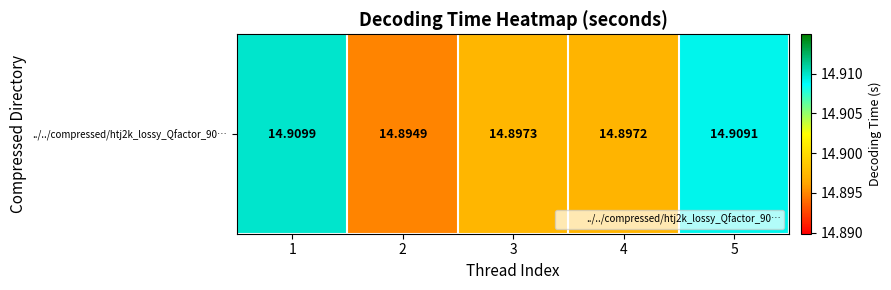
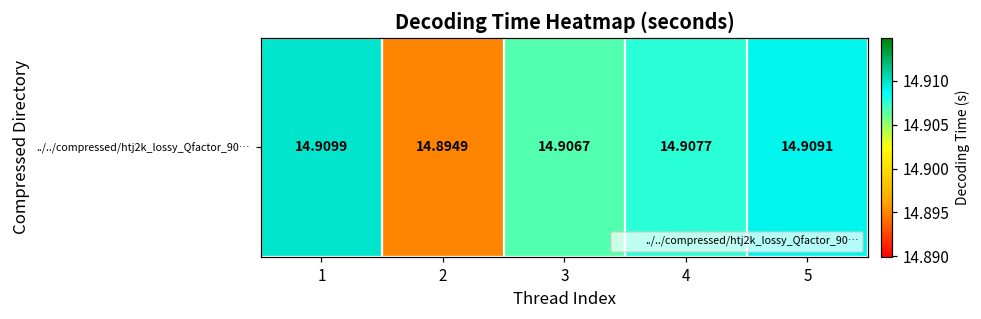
../../compressed/htj2k_lossy_Qfactor_90…, 3: 14.8973 -> 14.9067
../../compressed/htj2k_lossy_Qfactor_90…, 4: 14.8972 -> 14.9077
